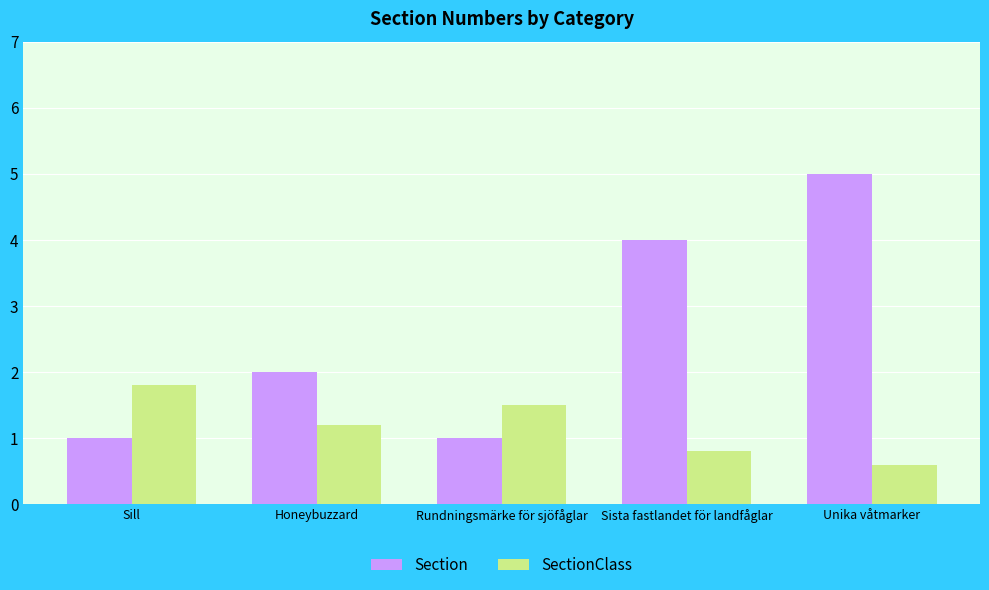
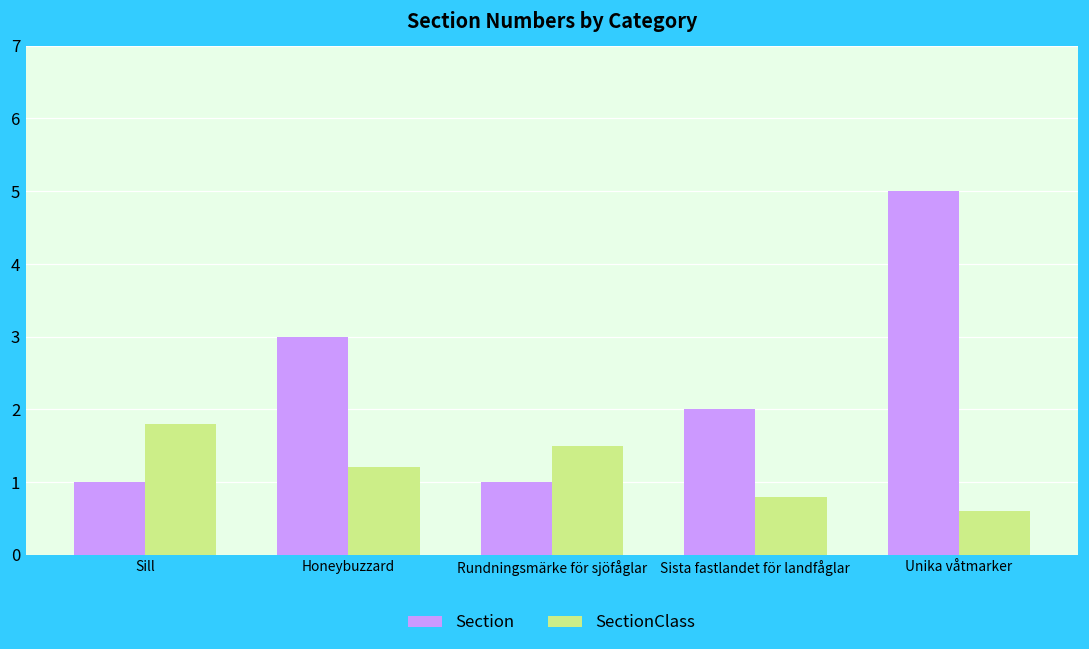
Section, Honeybuzzard: 2 -> 3
Section, Sista fastlandet för landfåglar: 4 -> 2
